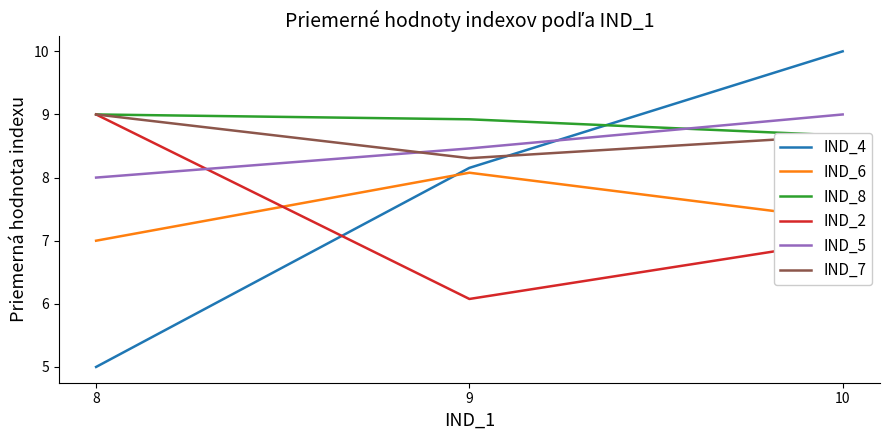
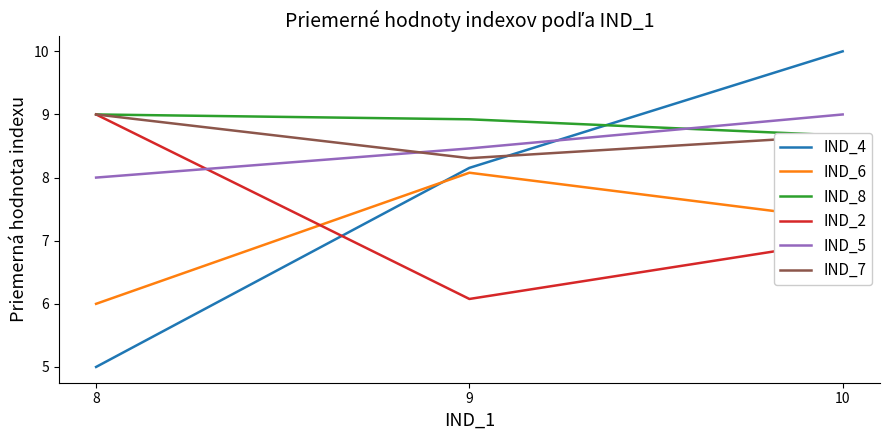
IND_6, 8: 7 -> 6
